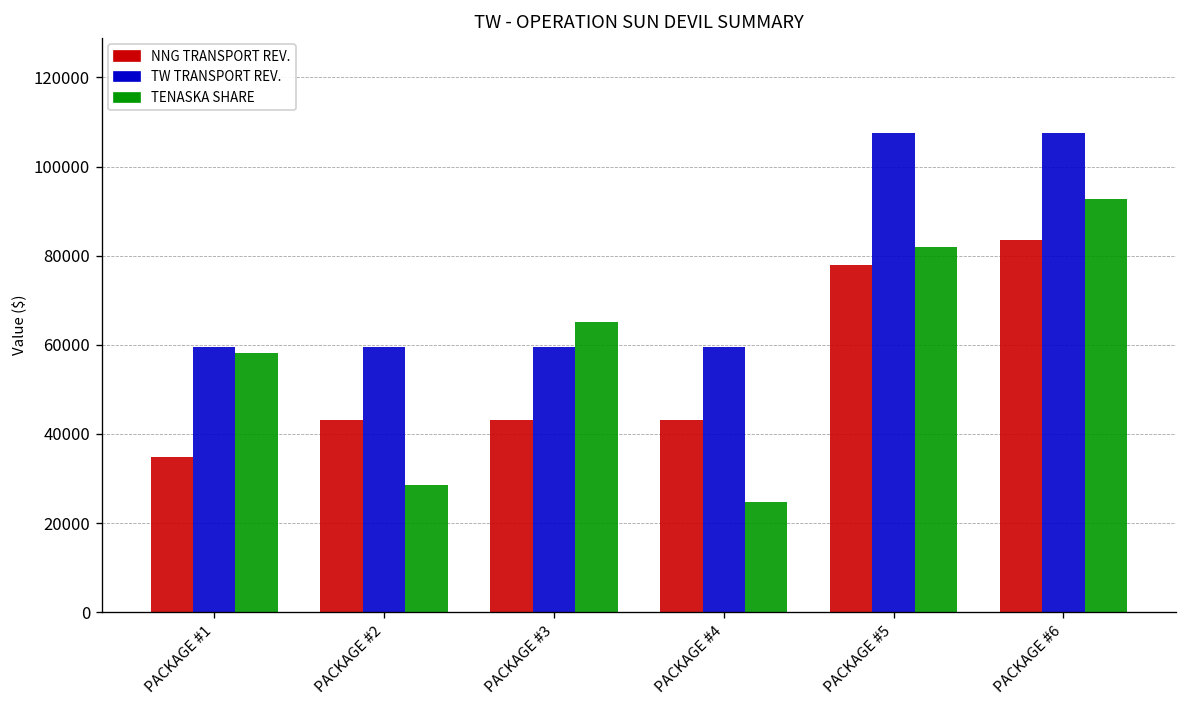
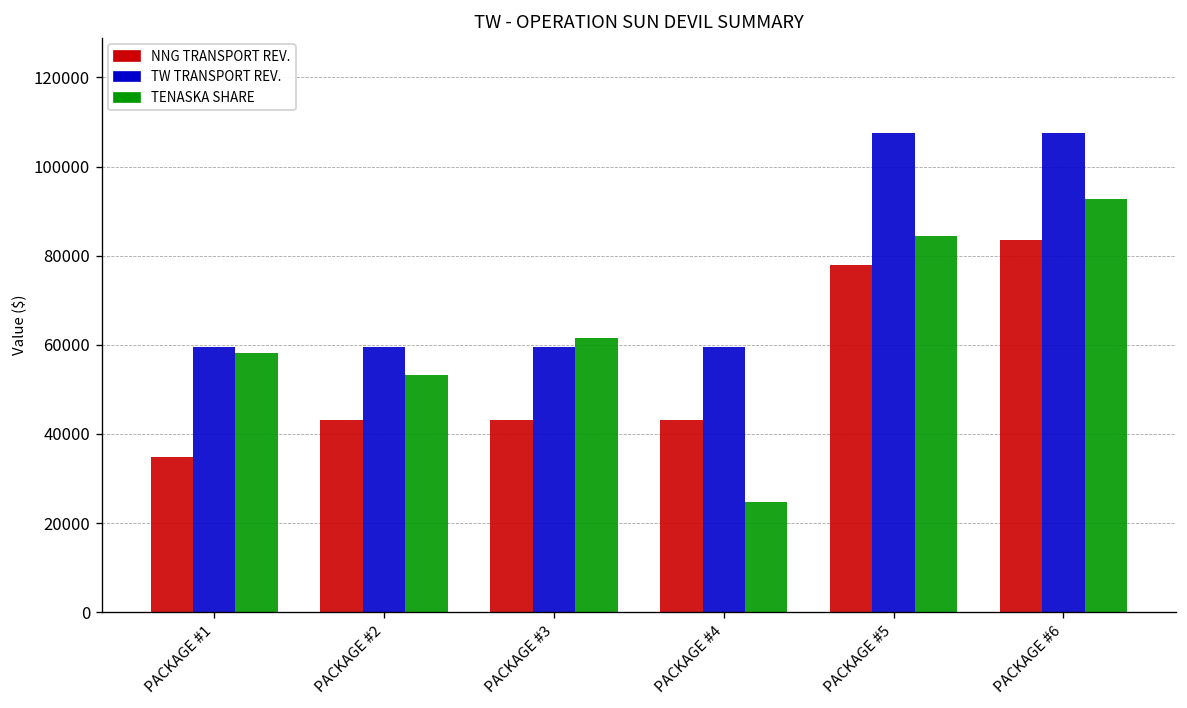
TENASKA SHARE, PACKAGE #2: 29000 -> 53000
TENASKA SHARE, PACKAGE #3: 65000 -> 62000
TENASKA SHARE, PACKAGE #5: 82000 -> 84000
